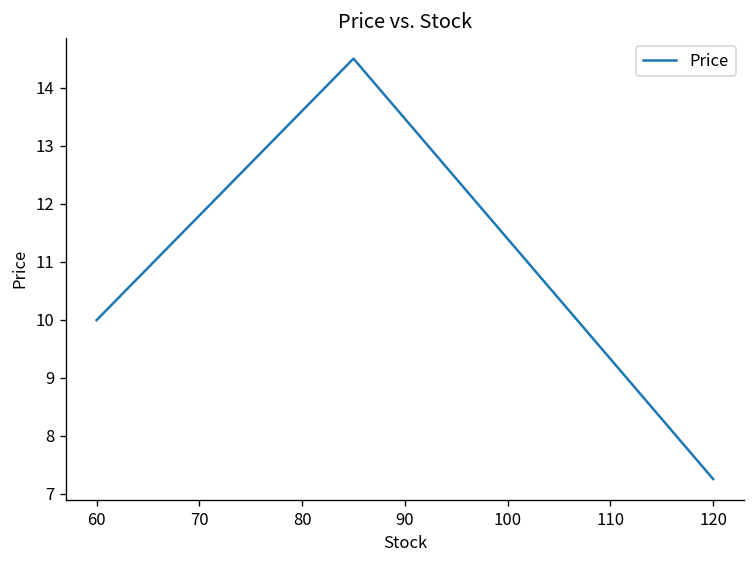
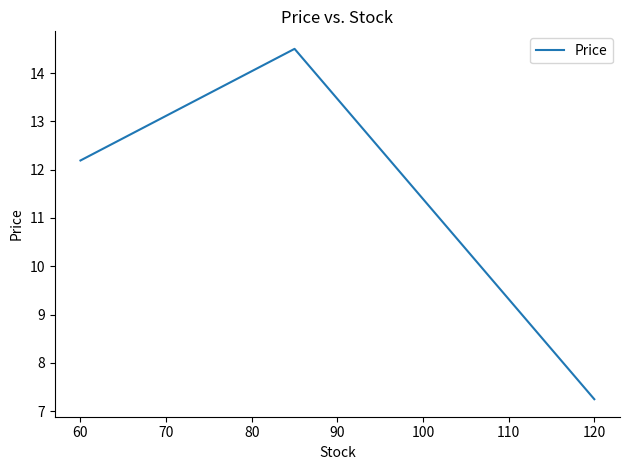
60: 10.0 -> 12.2
